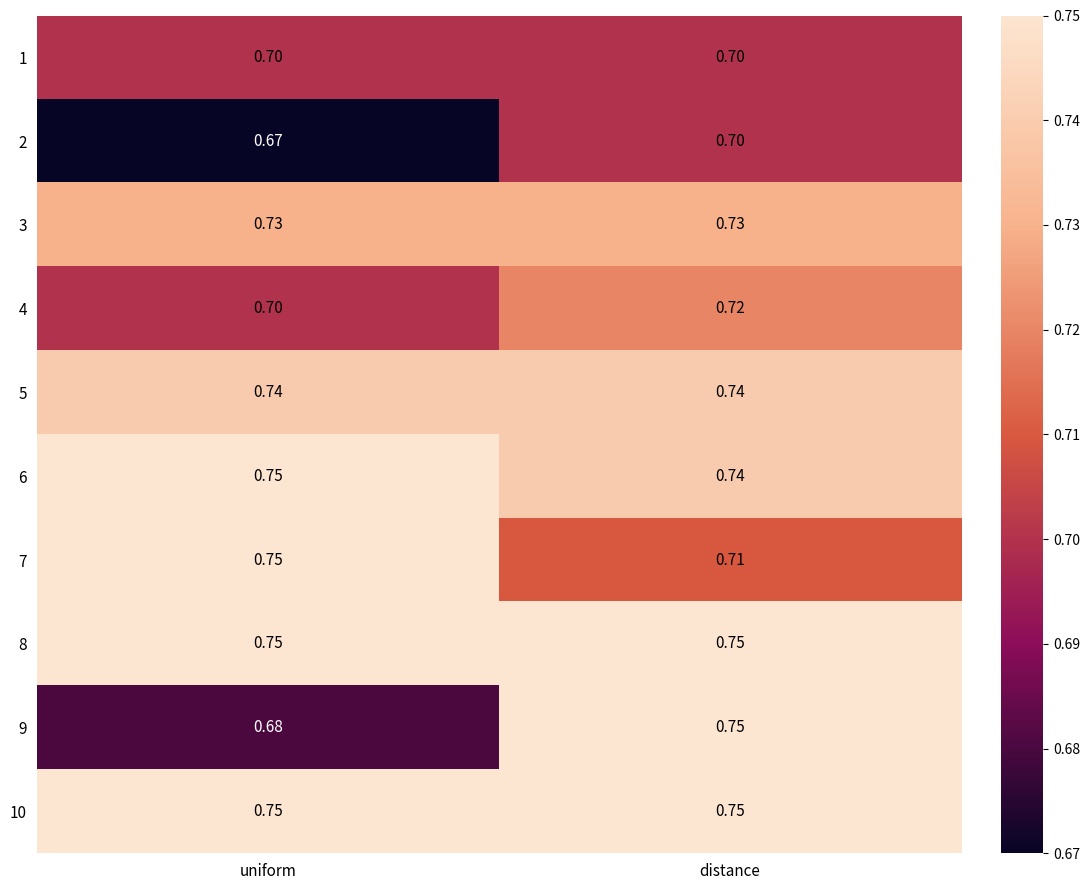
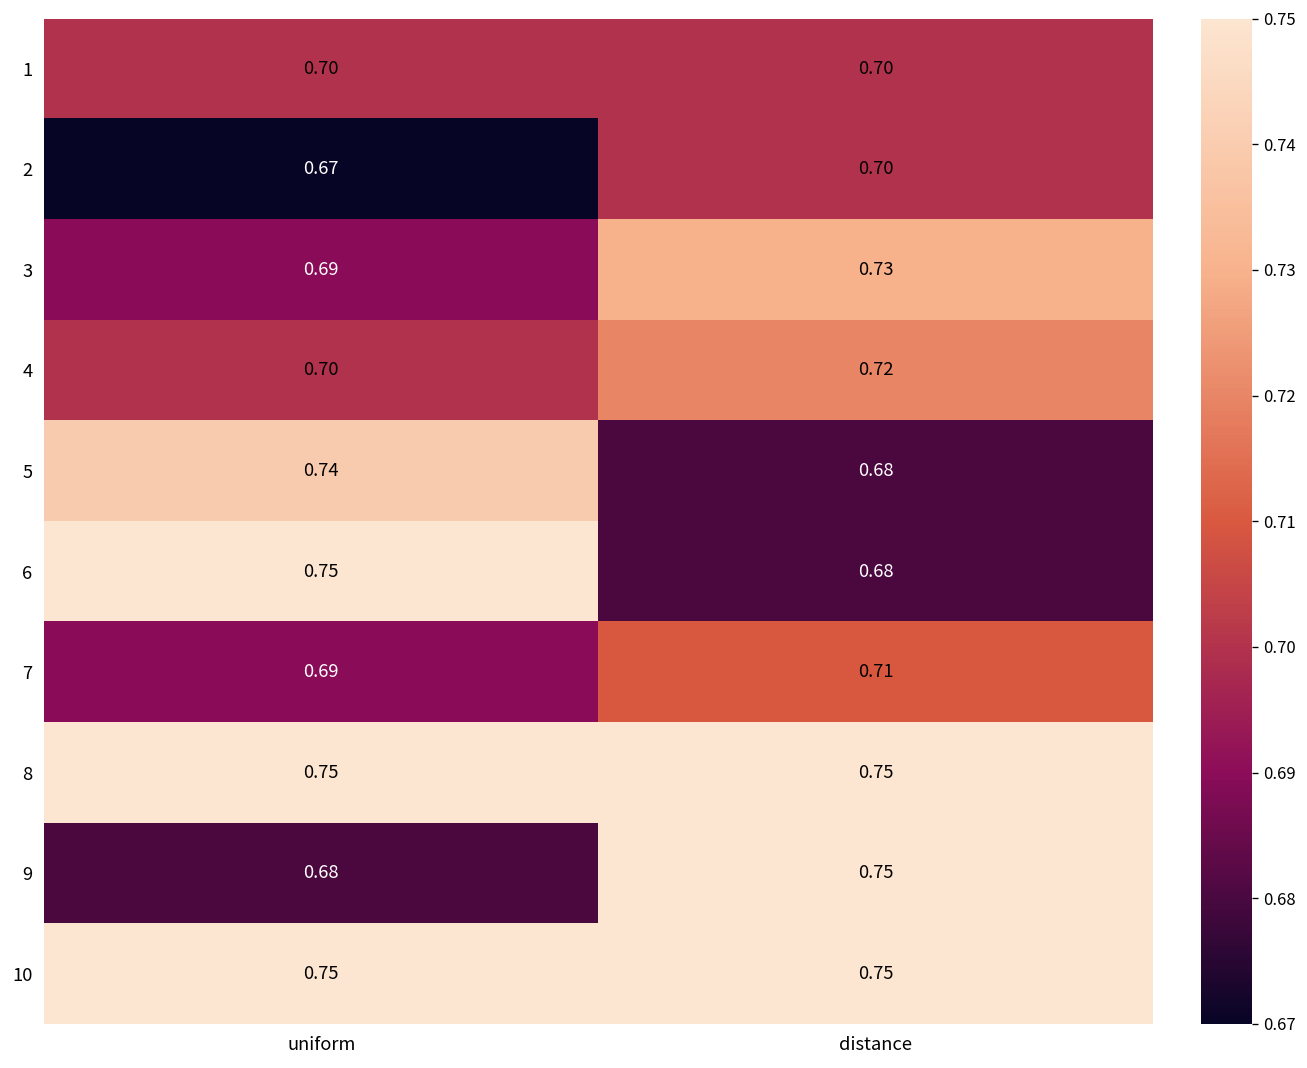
3, uniform: 0.73 -> 0.69
5, distance: 0.74 -> 0.68
6, distance: 0.74 -> 0.68
7, uniform: 0.75 -> 0.69
